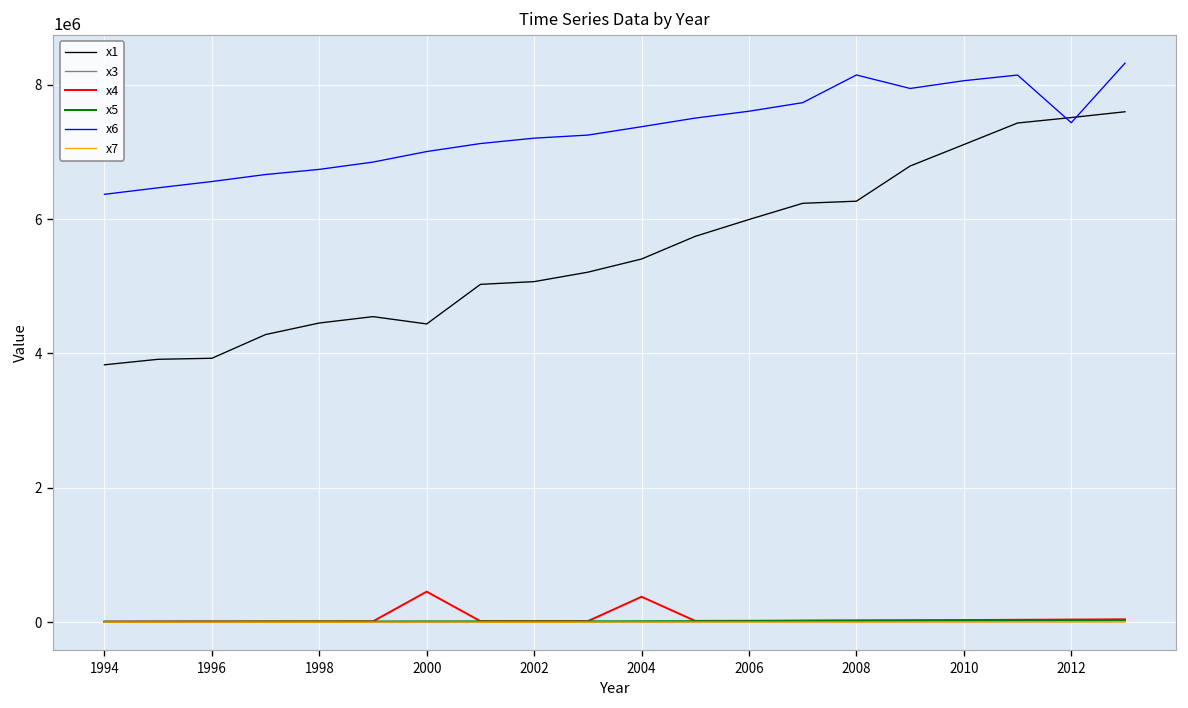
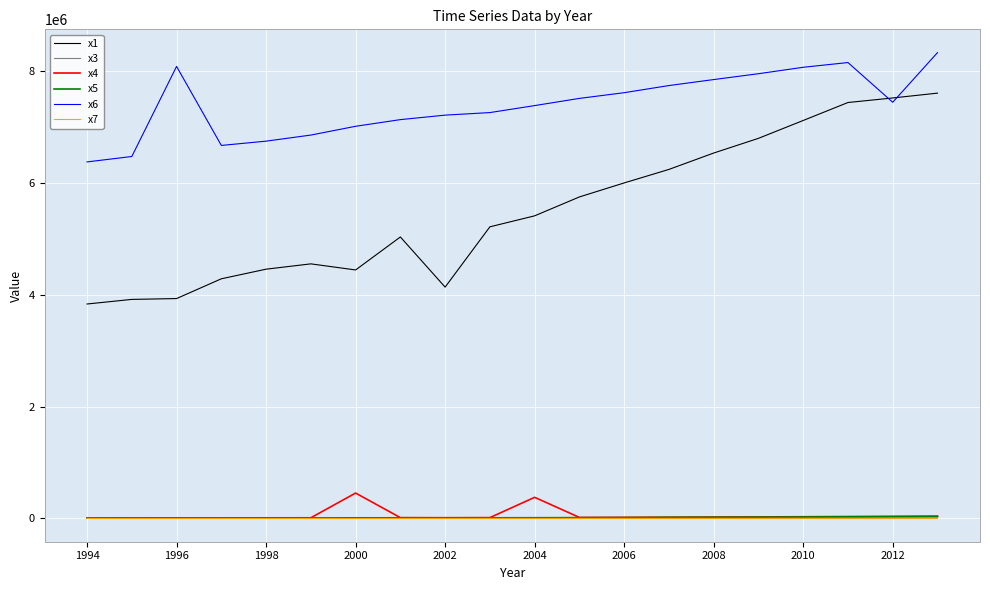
x6, 1996: 6600000 -> 8100000
x1, 2002: 5100000 -> 4100000
x1, 2008: 6300000 -> 6500000
x6, 2008: 8100000 -> 7800000
